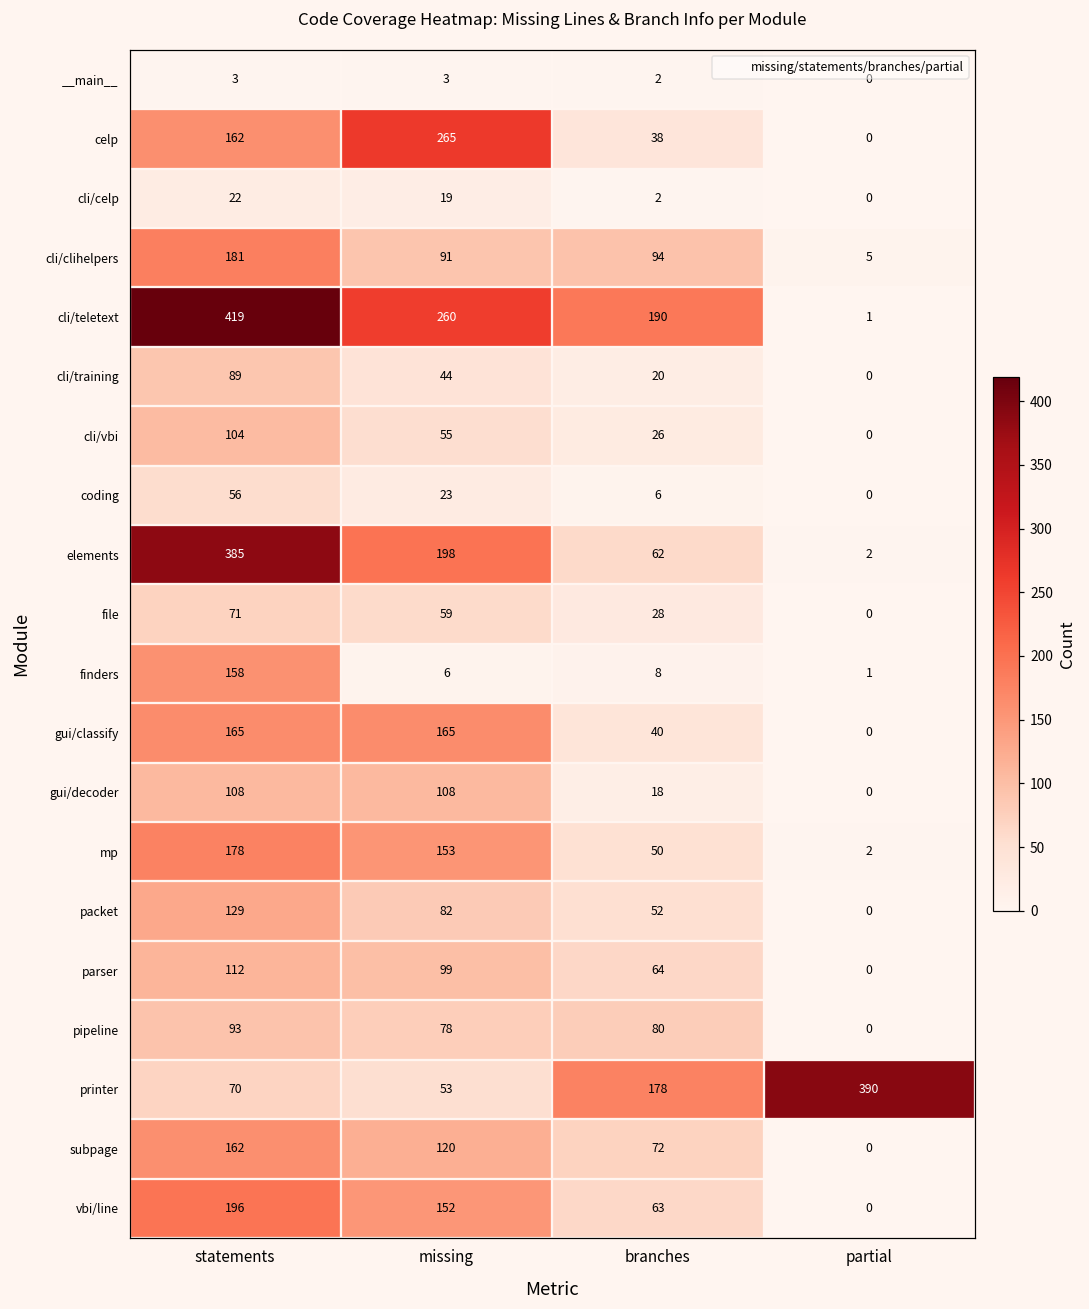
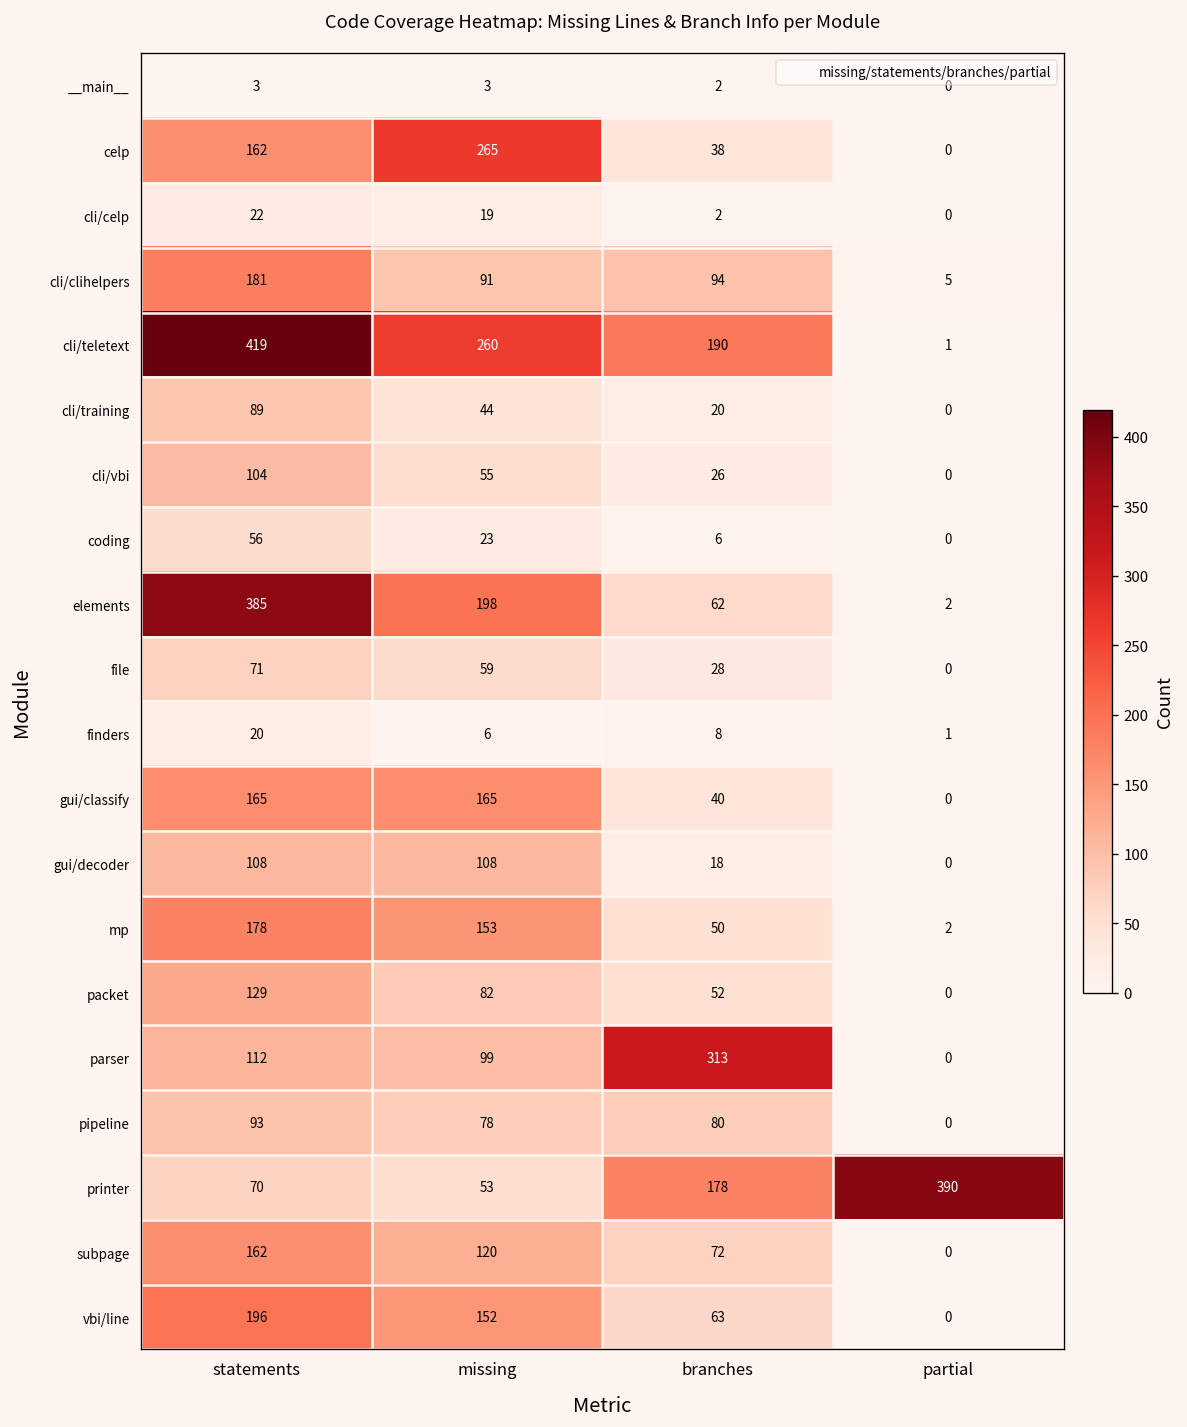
finders, statements: 158 -> 20
parser, branches: 64 -> 313
